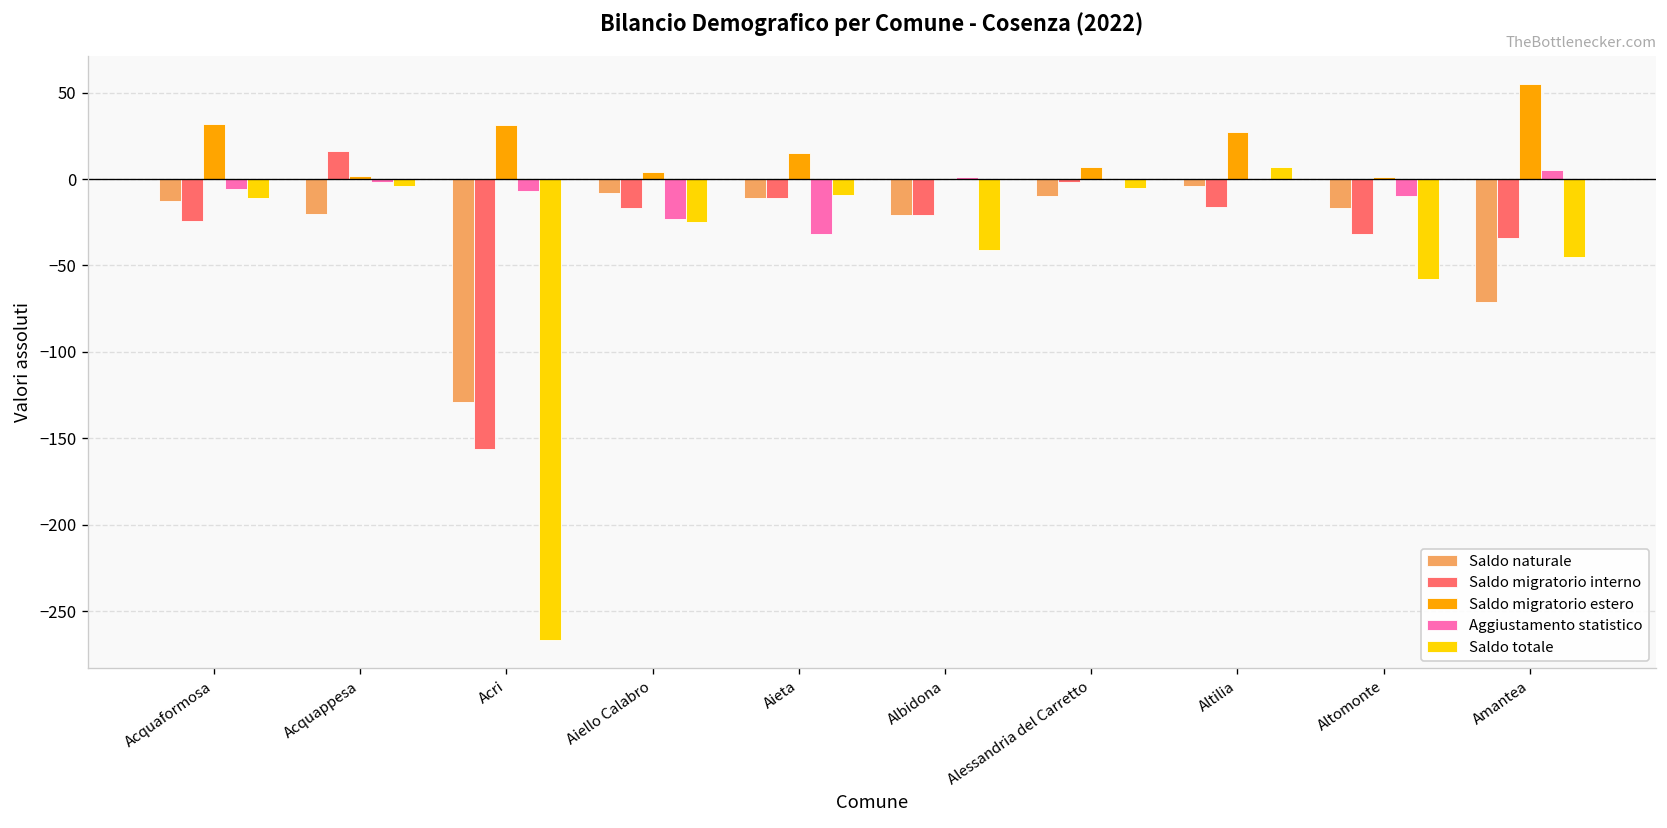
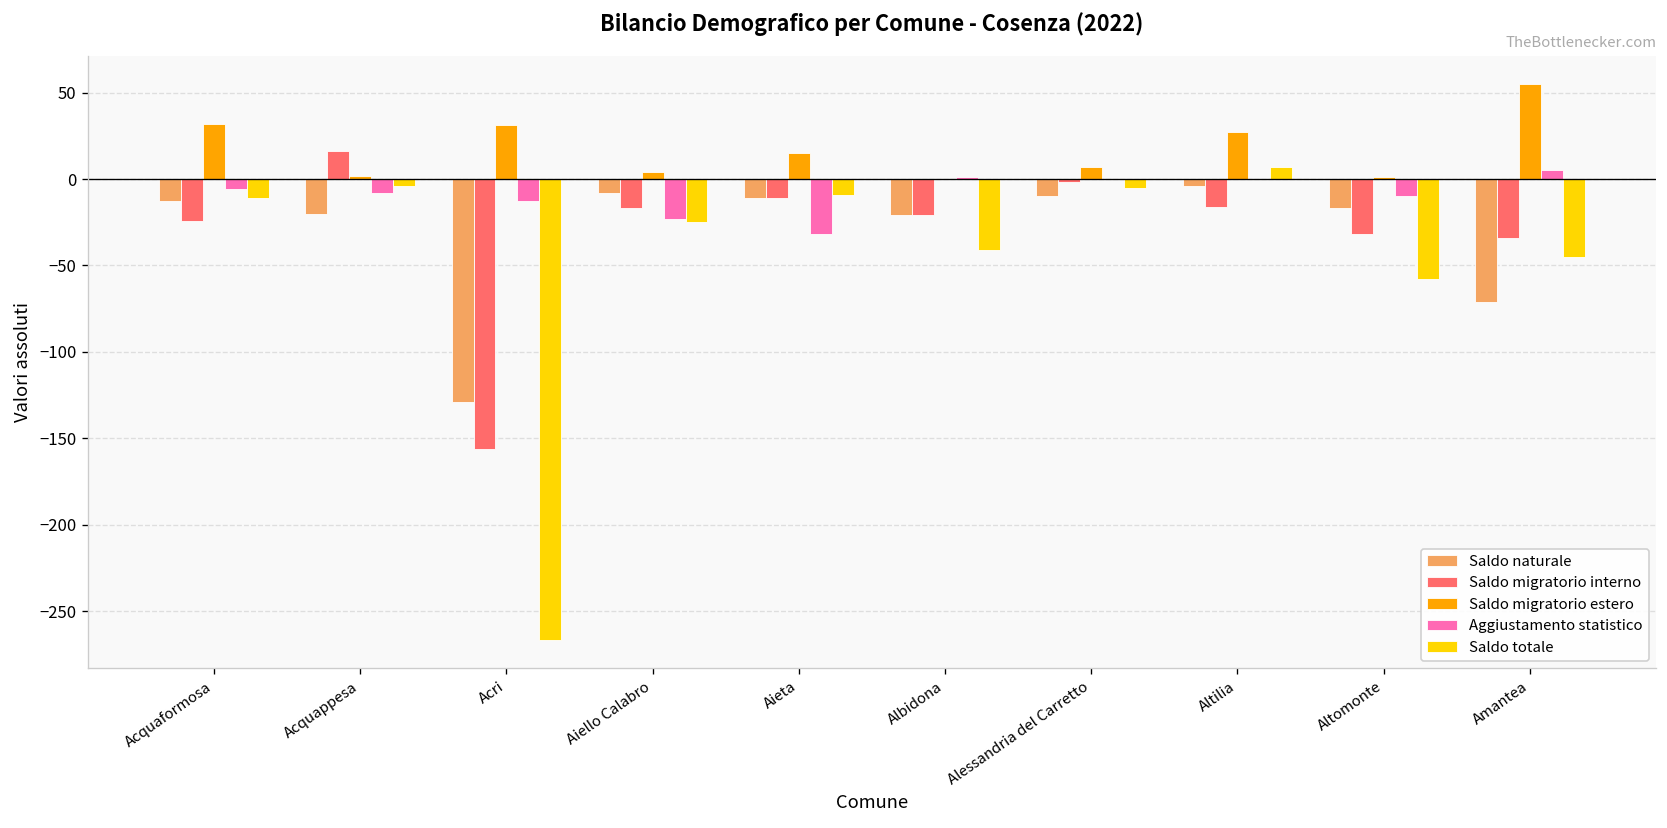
Aggiustamento statistico, Acquappesa: -2 -> -8
Aggiustamento statistico, Acri: -7 -> -13
